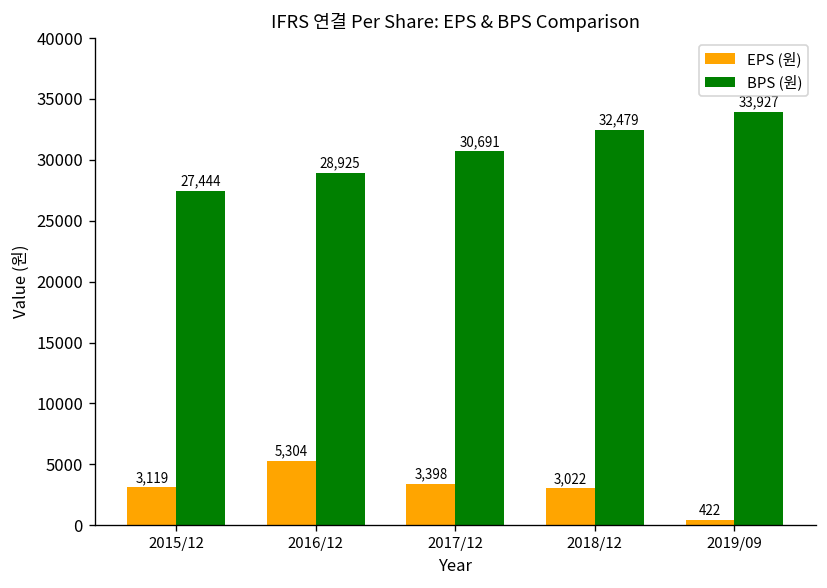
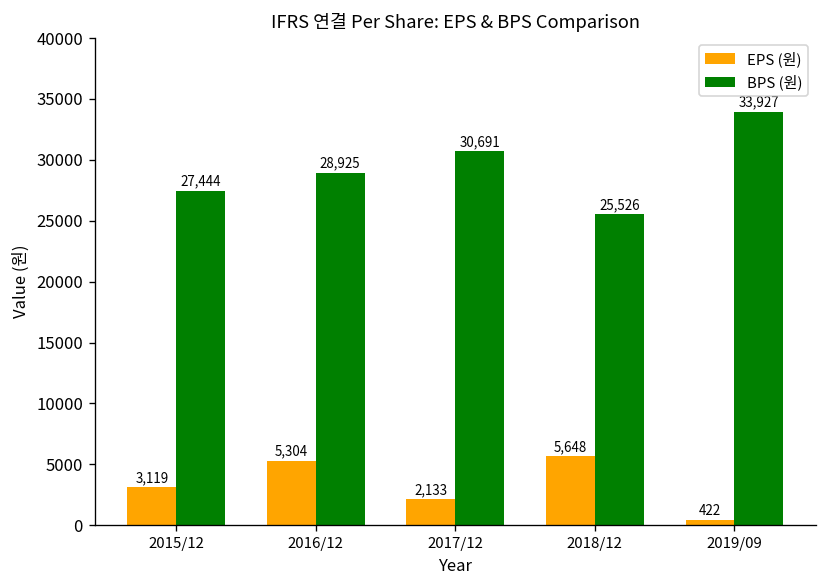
EPS (원), 2017/12: 3,398 -> 2,133
EPS (원), 2018/12: 3,022 -> 5,648
BPS (원), 2018/12: 32,479 -> 25,526
